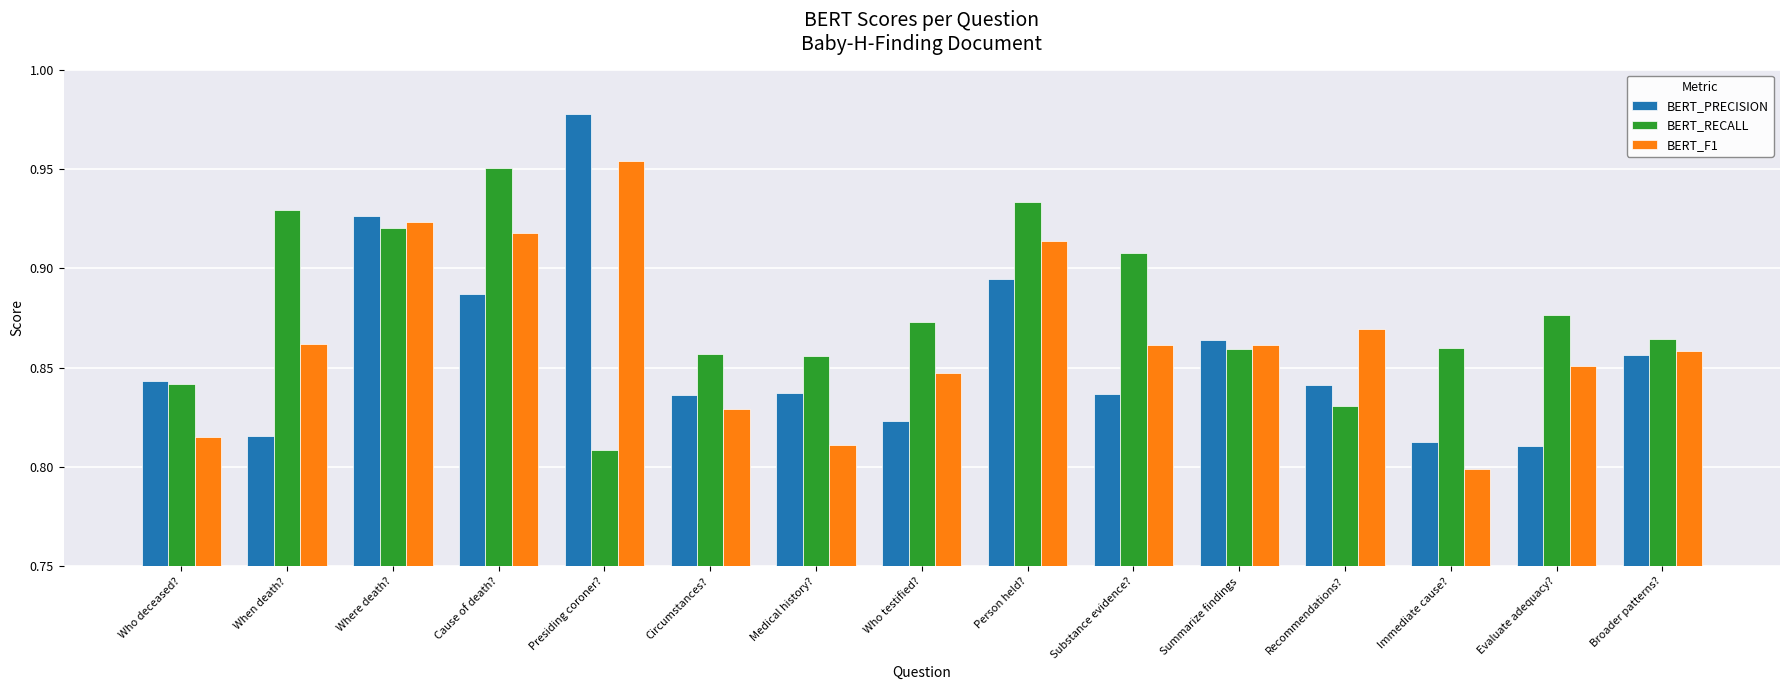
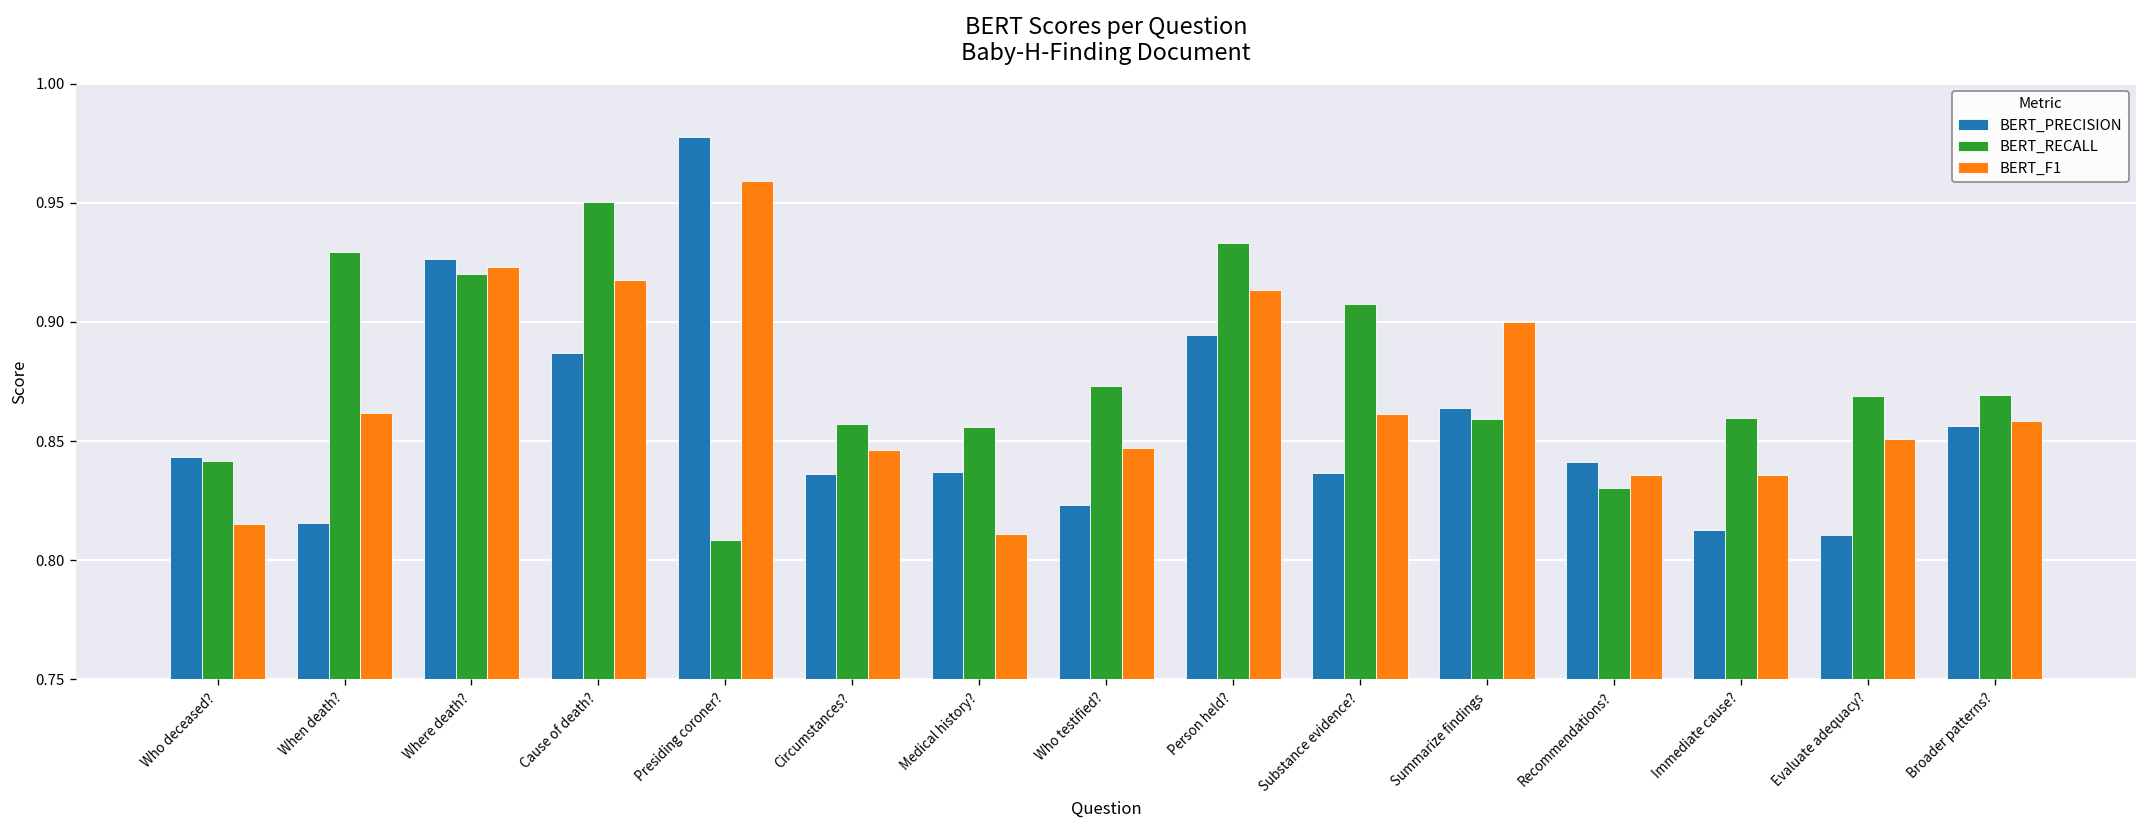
BERT_F1, Presiding coroner?: 0.954 -> 0.959
BERT_F1, Circumstances?: 0.829 -> 0.846
BERT_F1, Summarize findings: 0.861 -> 0.900
BERT_F1, Recommendations?: 0.870 -> 0.836
BERT_F1, Immediate cause?: 0.799 -> 0.836
BERT_RECALL, Evaluate adequacy?: 0.876 -> 0.869
BERT_RECALL, Broader patterns?: 0.864 -> 0.869
